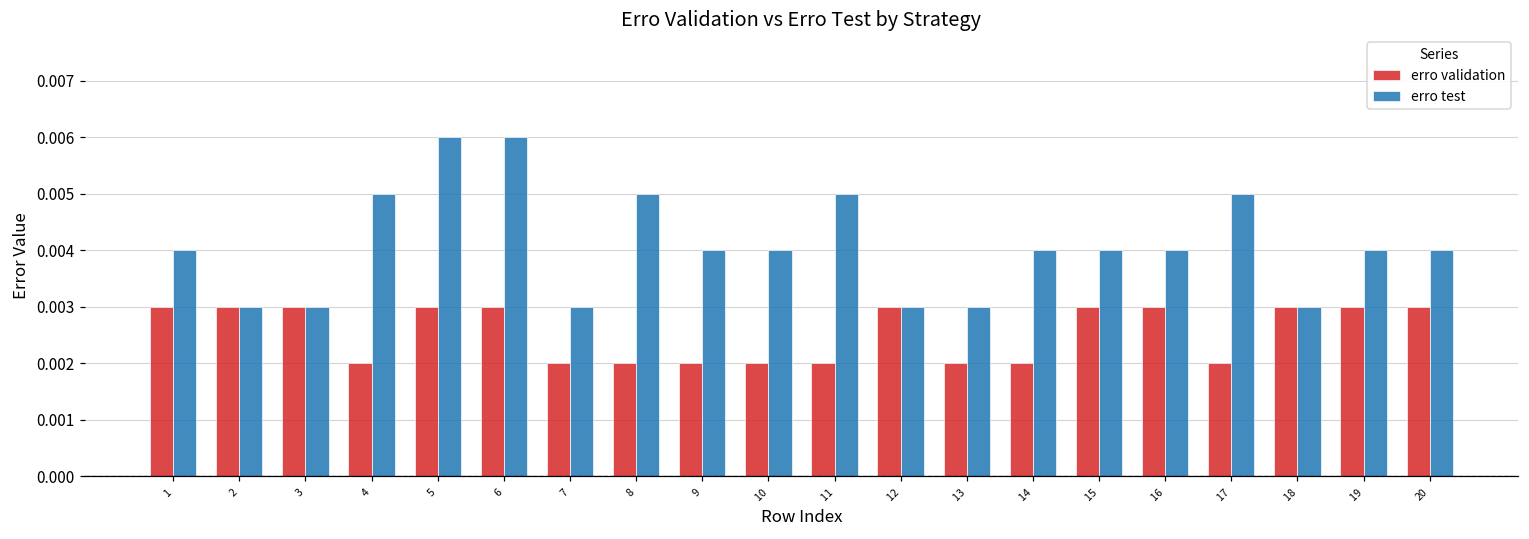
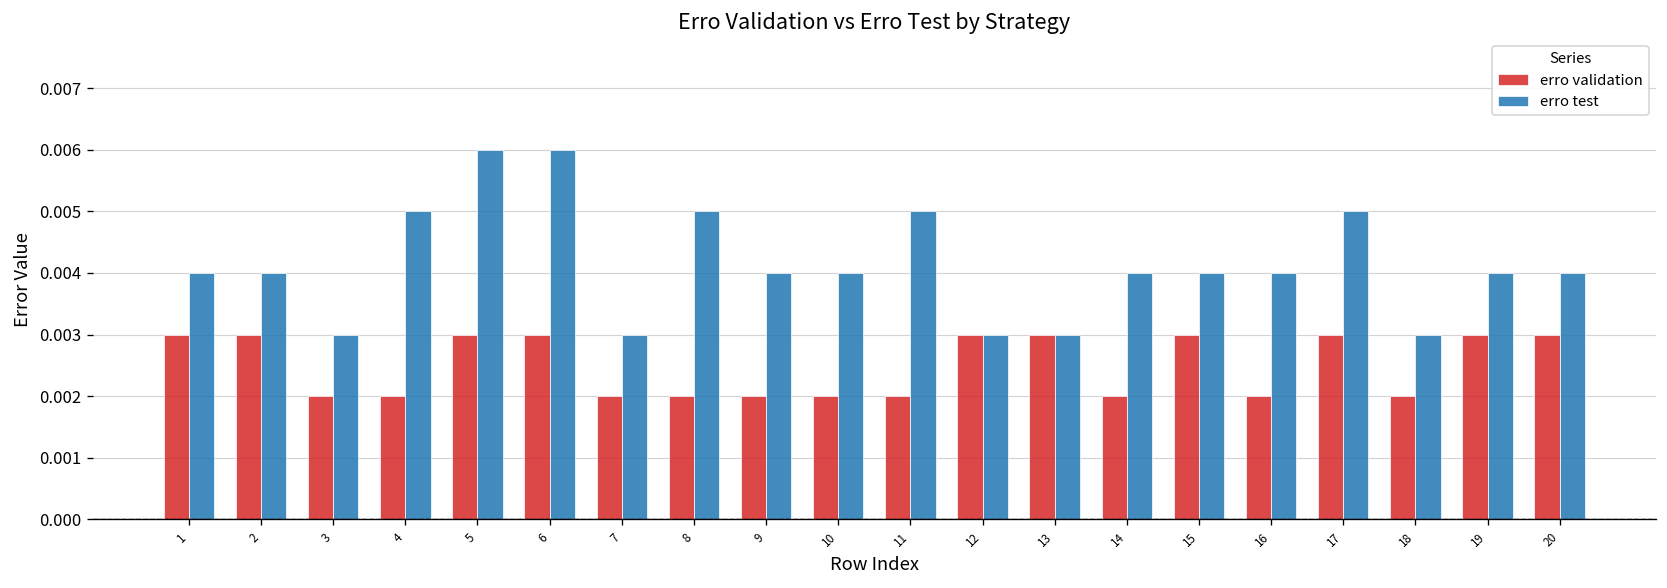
erro test, 2: 0.003 -> 0.004
erro validation, 3: 0.003 -> 0.002
erro validation, 13: 0.002 -> 0.003
erro validation, 16: 0.003 -> 0.002
erro validation, 17: 0.002 -> 0.003
erro validation, 18: 0.003 -> 0.002
